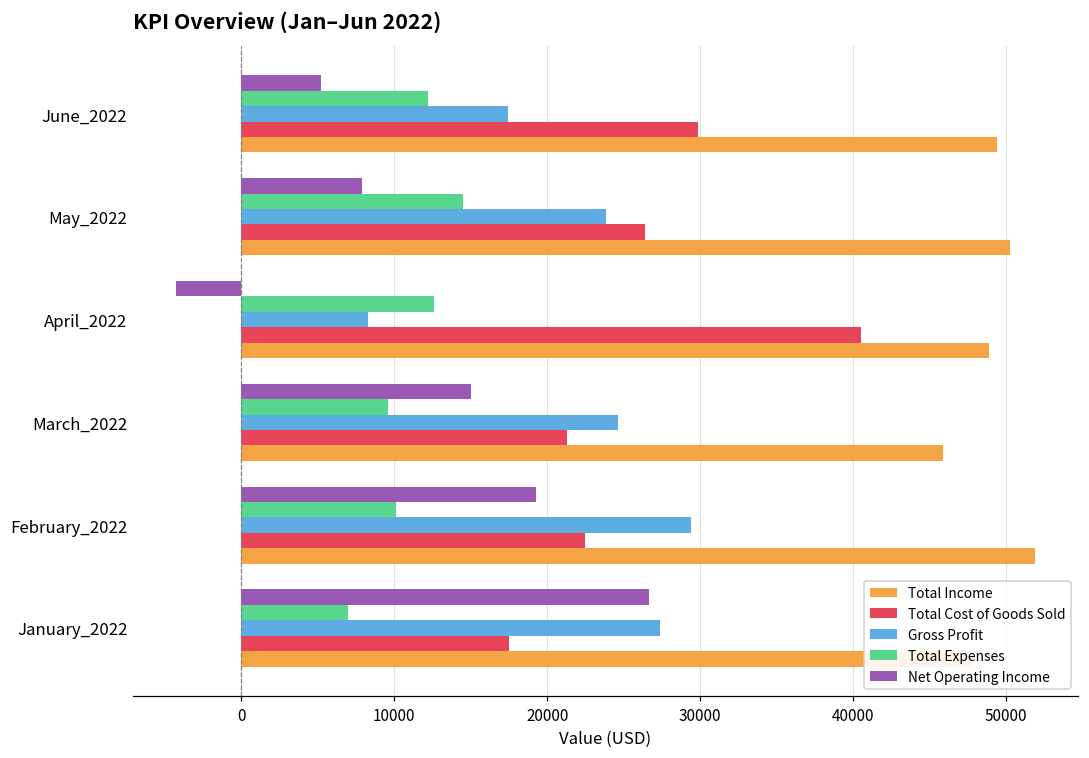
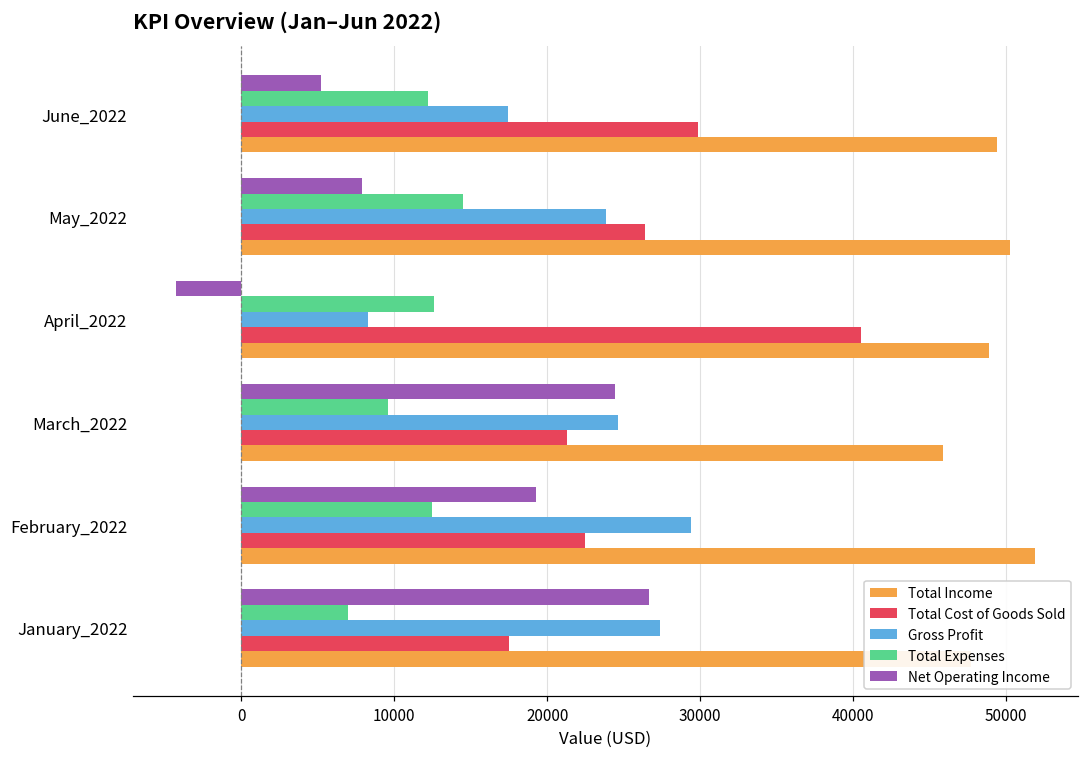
Net Operating Income, March_2022: 15000 -> 24400
Total Expenses, February_2022: 10100 -> 12500
